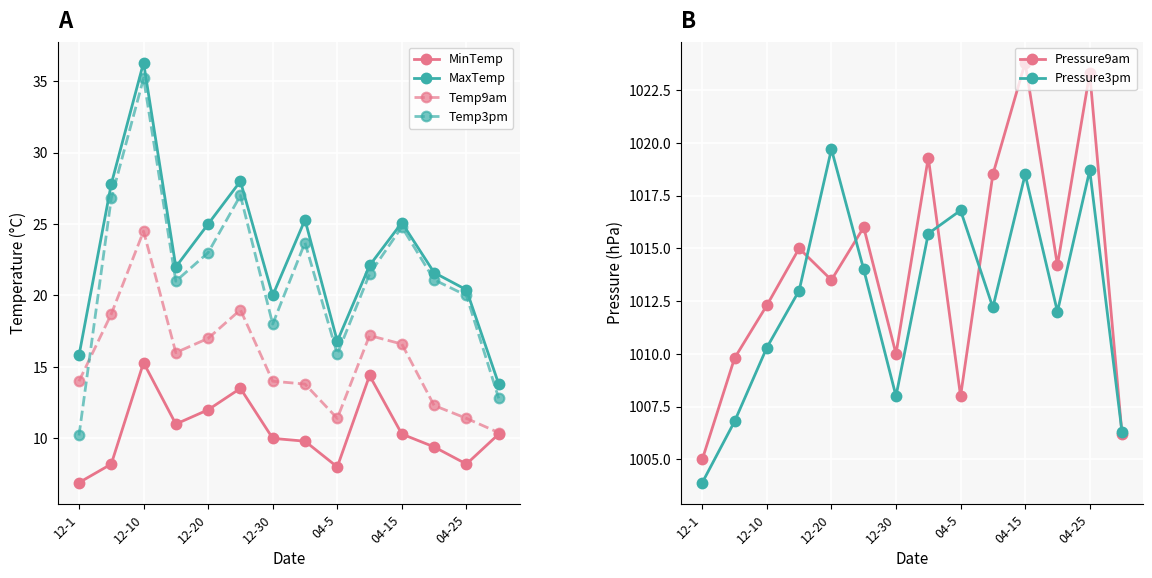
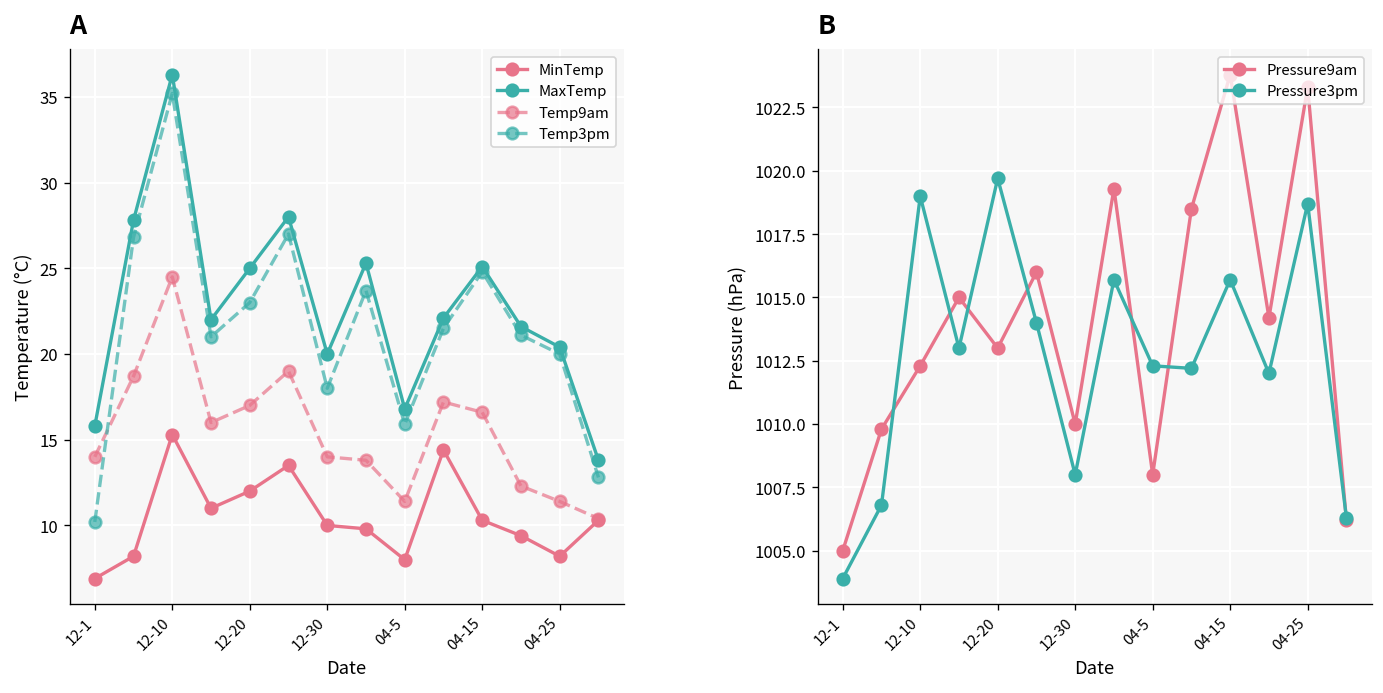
B, Pressure3pm, 12-10: 1010.3 -> 1019.0
B, Pressure9am, 12-20: 1013.5 -> 1013.0
B, Pressure3pm, 04-5: 1016.8 -> 1012.3
B, Pressure3pm, 04-15: 1018.5 -> 1015.7
